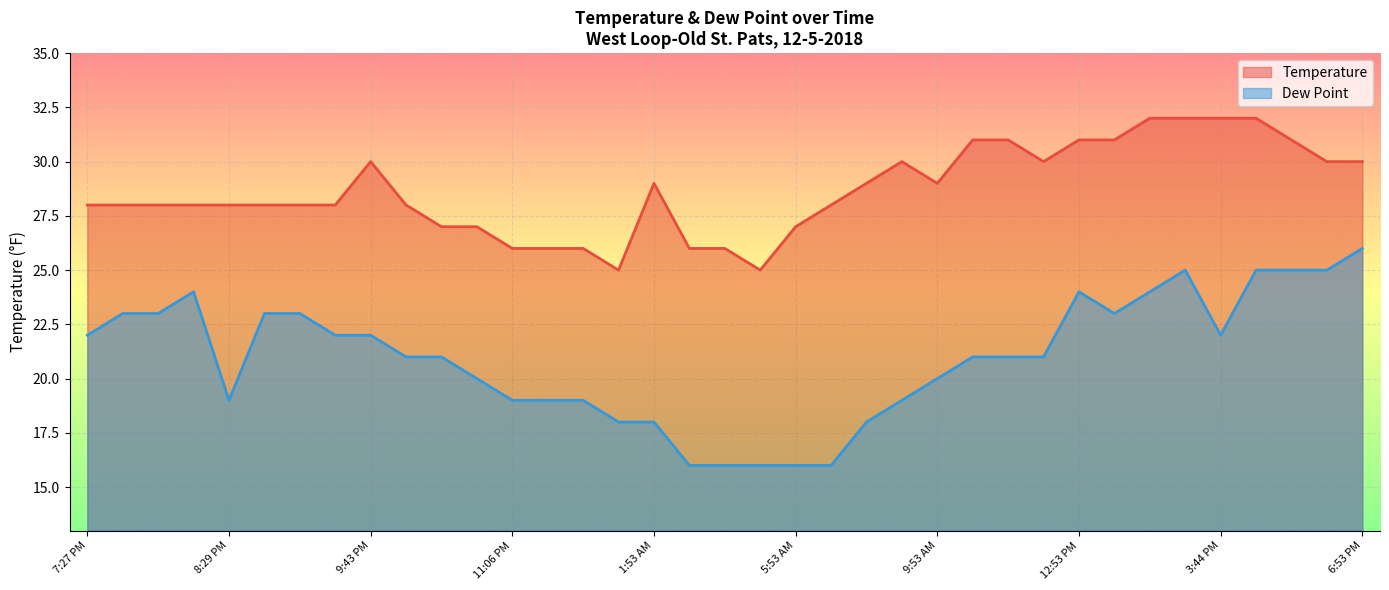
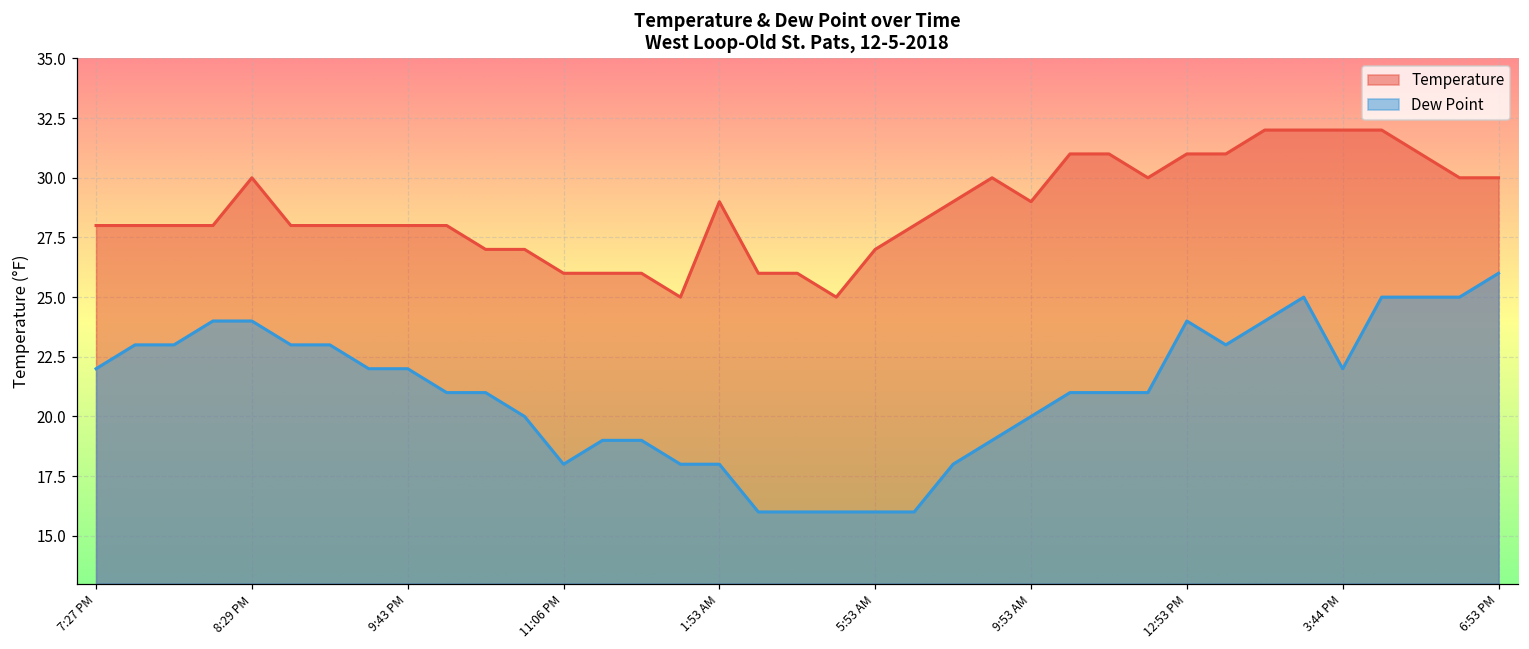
Temperature, 8:29 PM: 28 -> 30
Dew Point, 8:29 PM: 19 -> 24
Temperature, 9:43 PM: 30 -> 28
Dew Point, 11:06 PM: 19 -> 18
